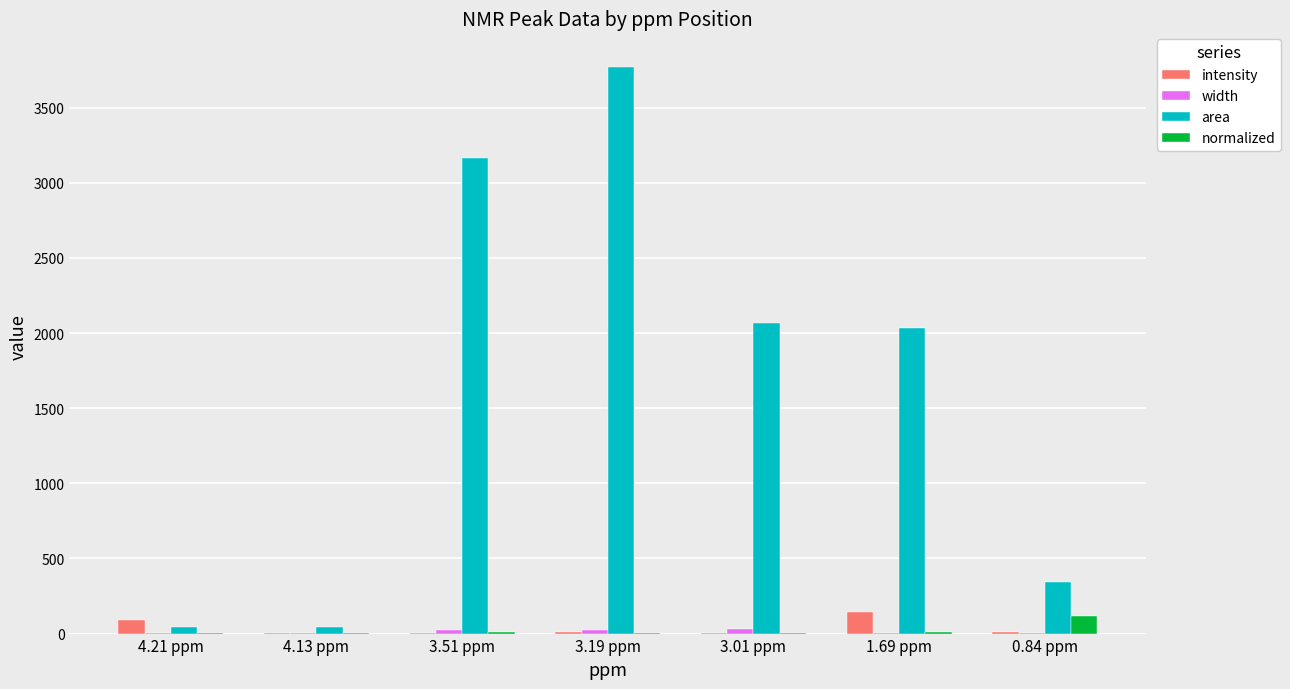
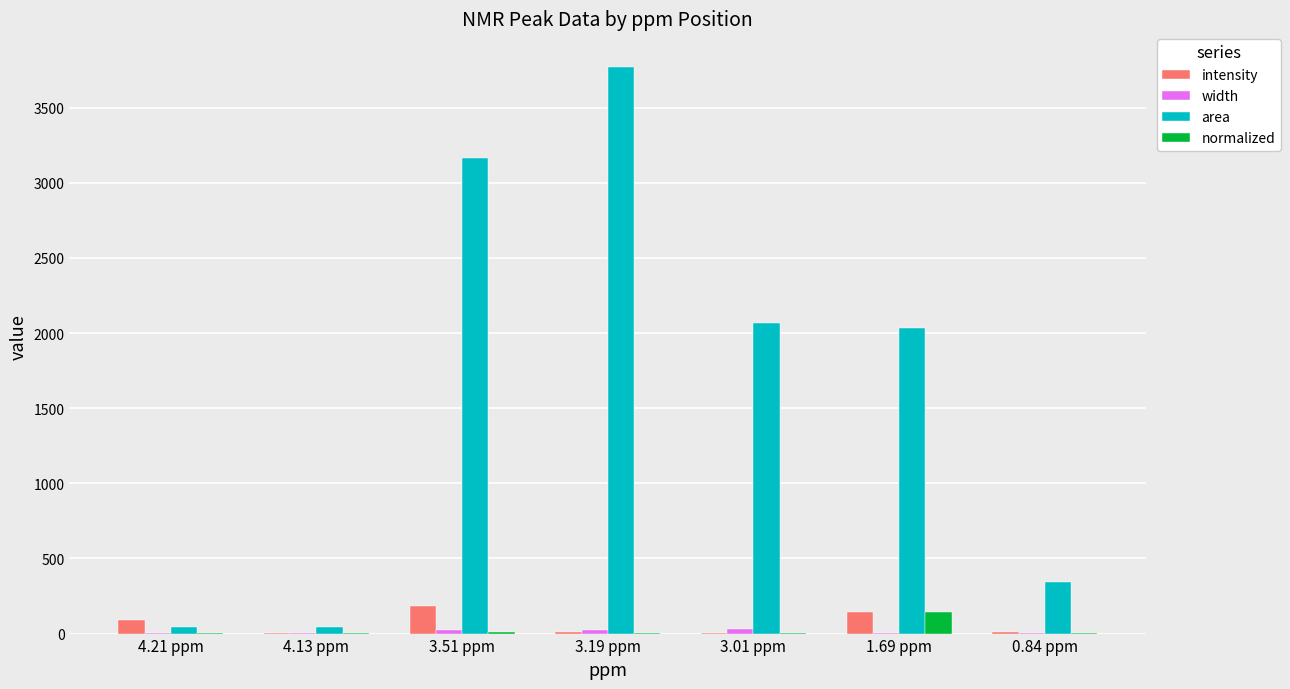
intensity, 3.51 ppm: 10 -> 180
normalized, 1.69 ppm: 10 -> 150
normalized, 0.84 ppm: 120 -> 0
